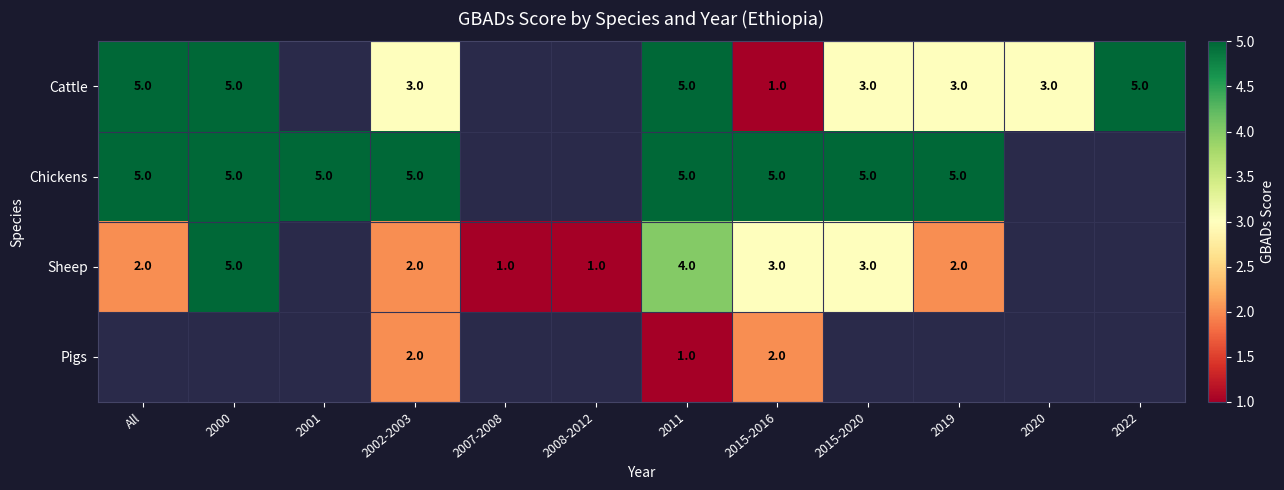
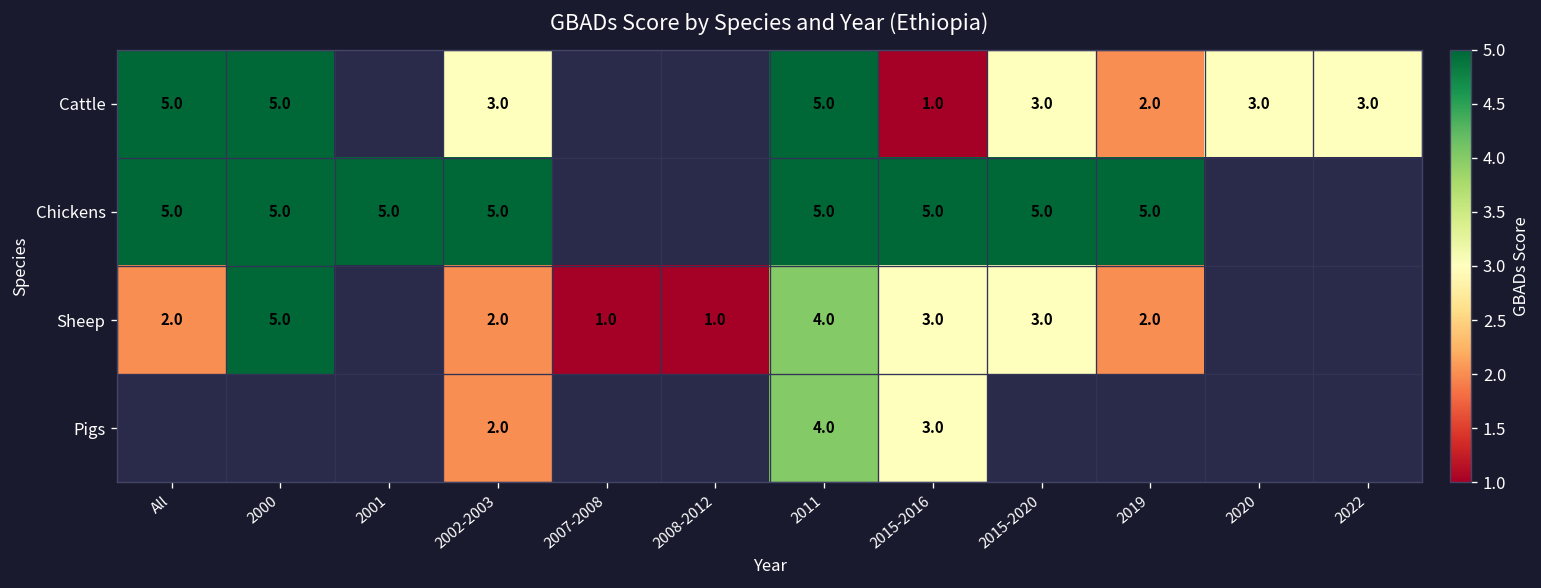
Cattle, 2019: 3.0 -> 2.0
Cattle, 2022: 5.0 -> 3.0
Pigs, 2011: 1.0 -> 4.0
Pigs, 2015-2016: 2.0 -> 3.0
